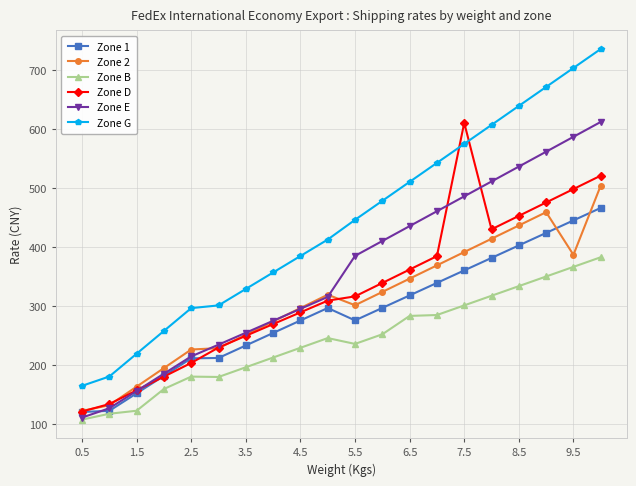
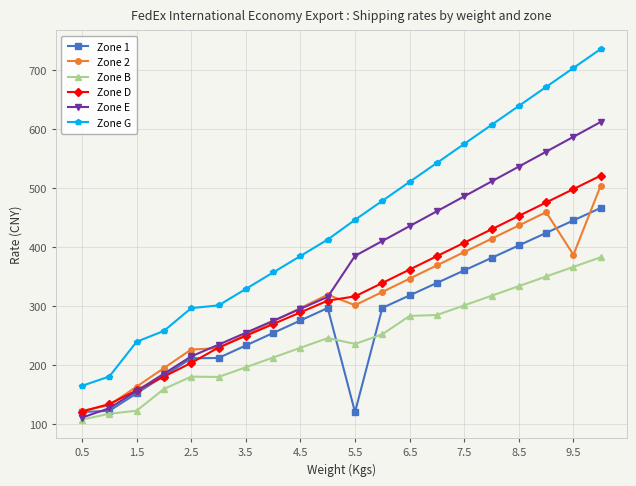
Zone G, 1.5: 220 -> 240
Zone 1, 5.5: 280 -> 120
Zone D, 7.5: 610 -> 410
